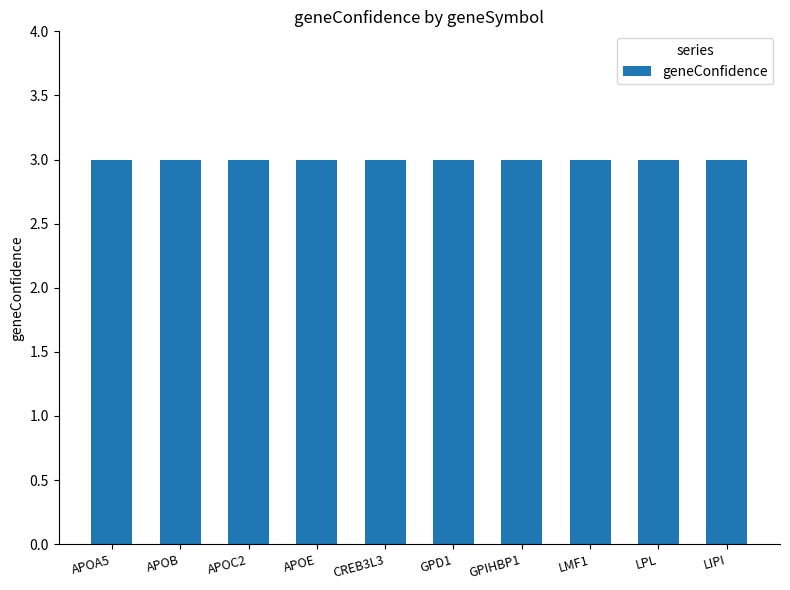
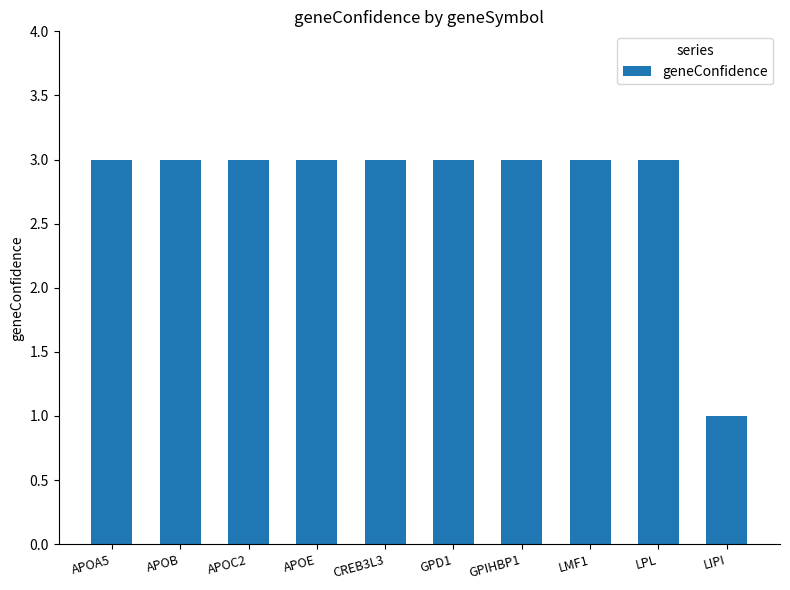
LIPI: 3 -> 1
